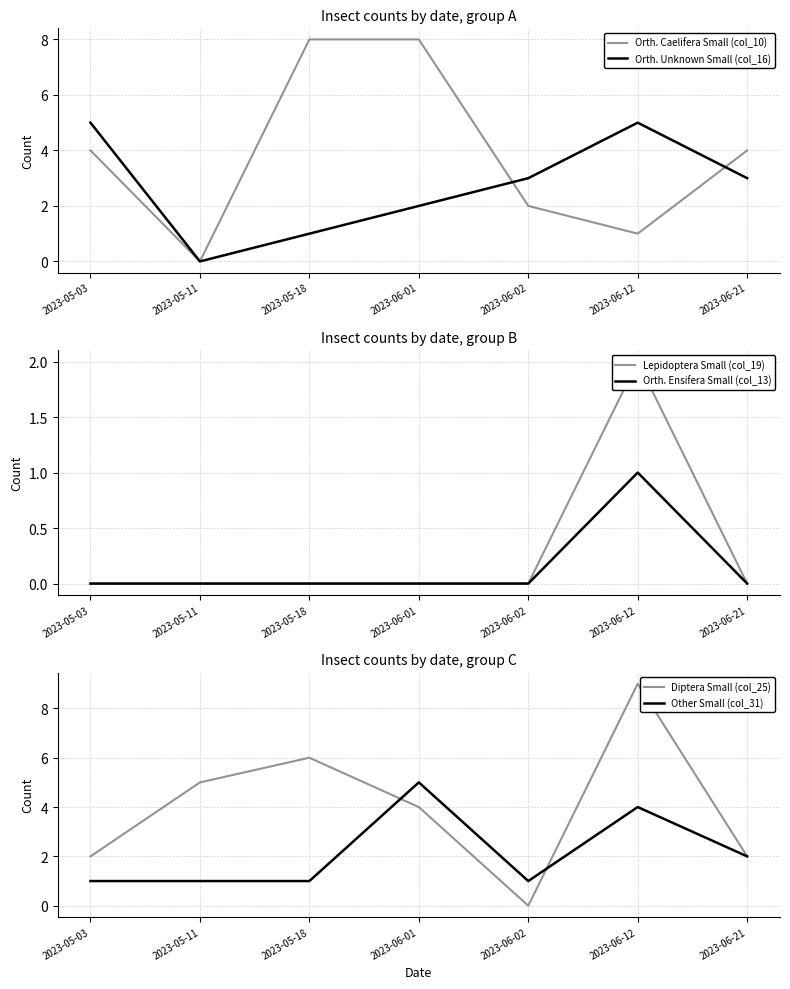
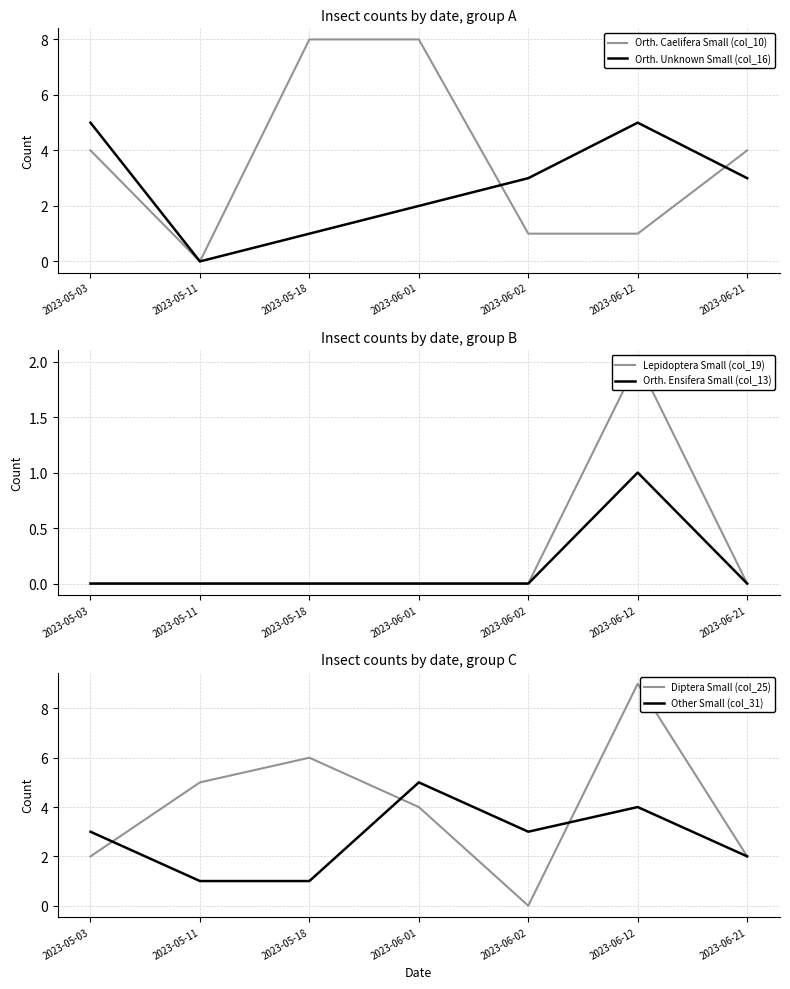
Insect counts by date, group A, Orth. Caelifera Small (col_10), 2023-06-02: 2 -> 1
Insect counts by date, group C, Other Small (col_31), 2023-05-03: 1 -> 3
Insect counts by date, group C, Other Small (col_31), 2023-06-02: 1 -> 3
